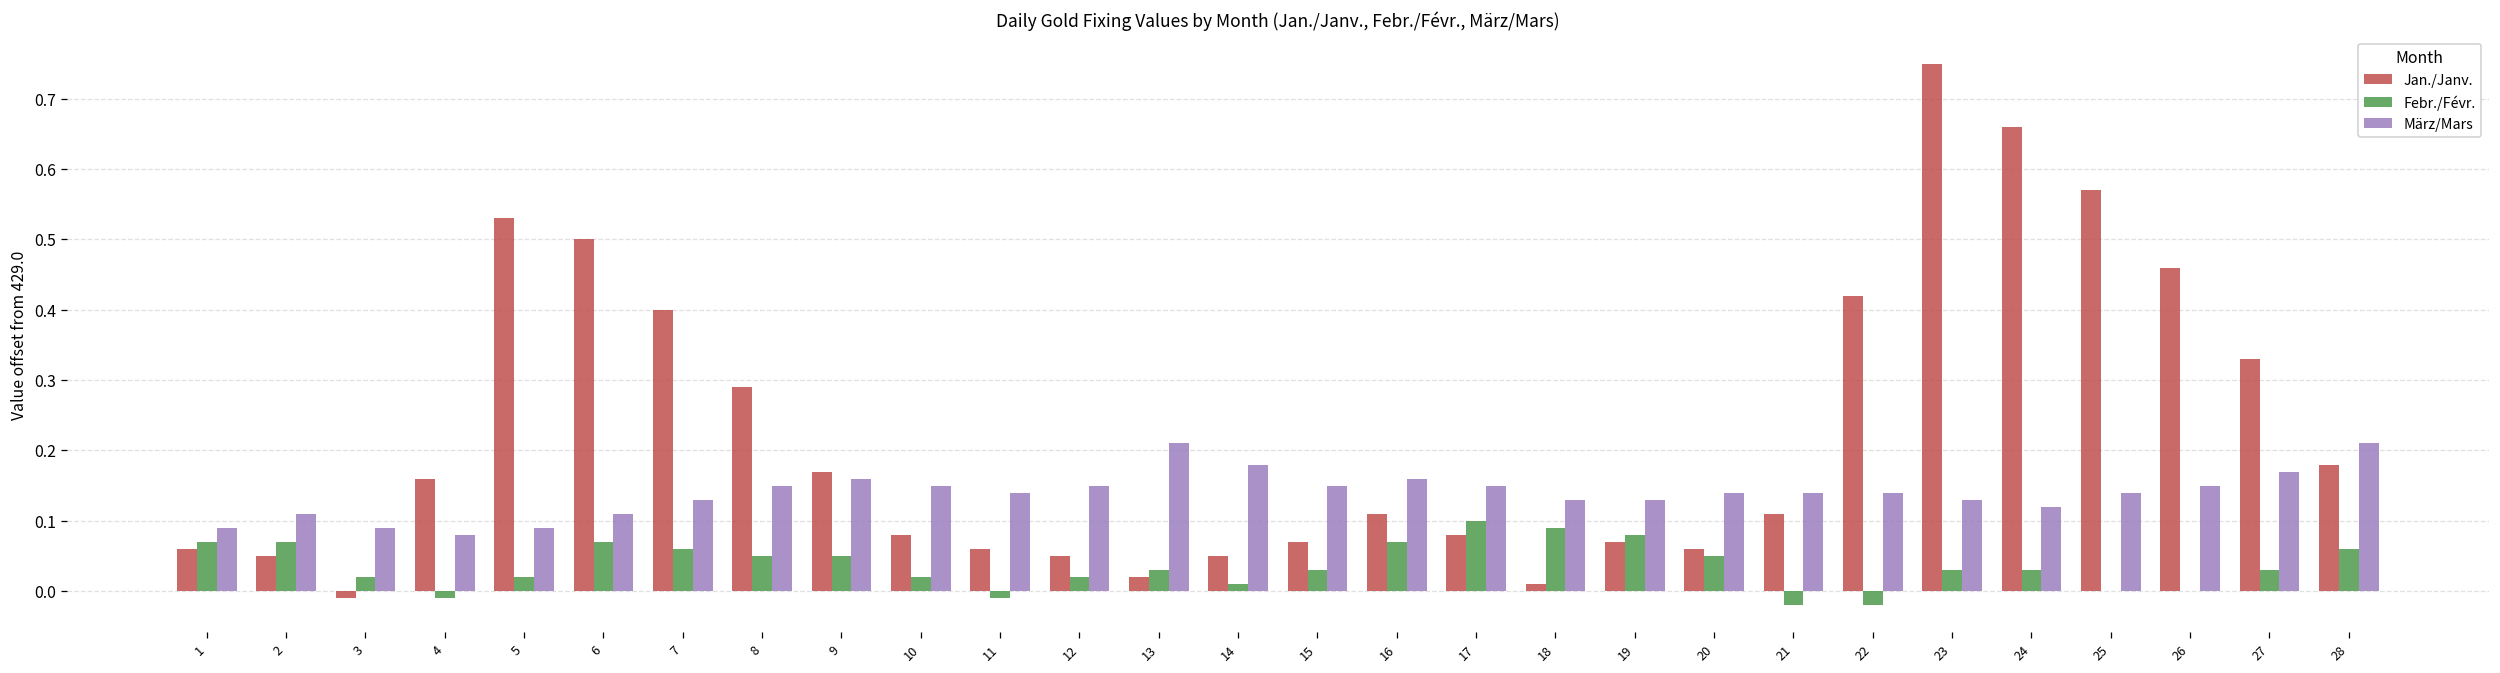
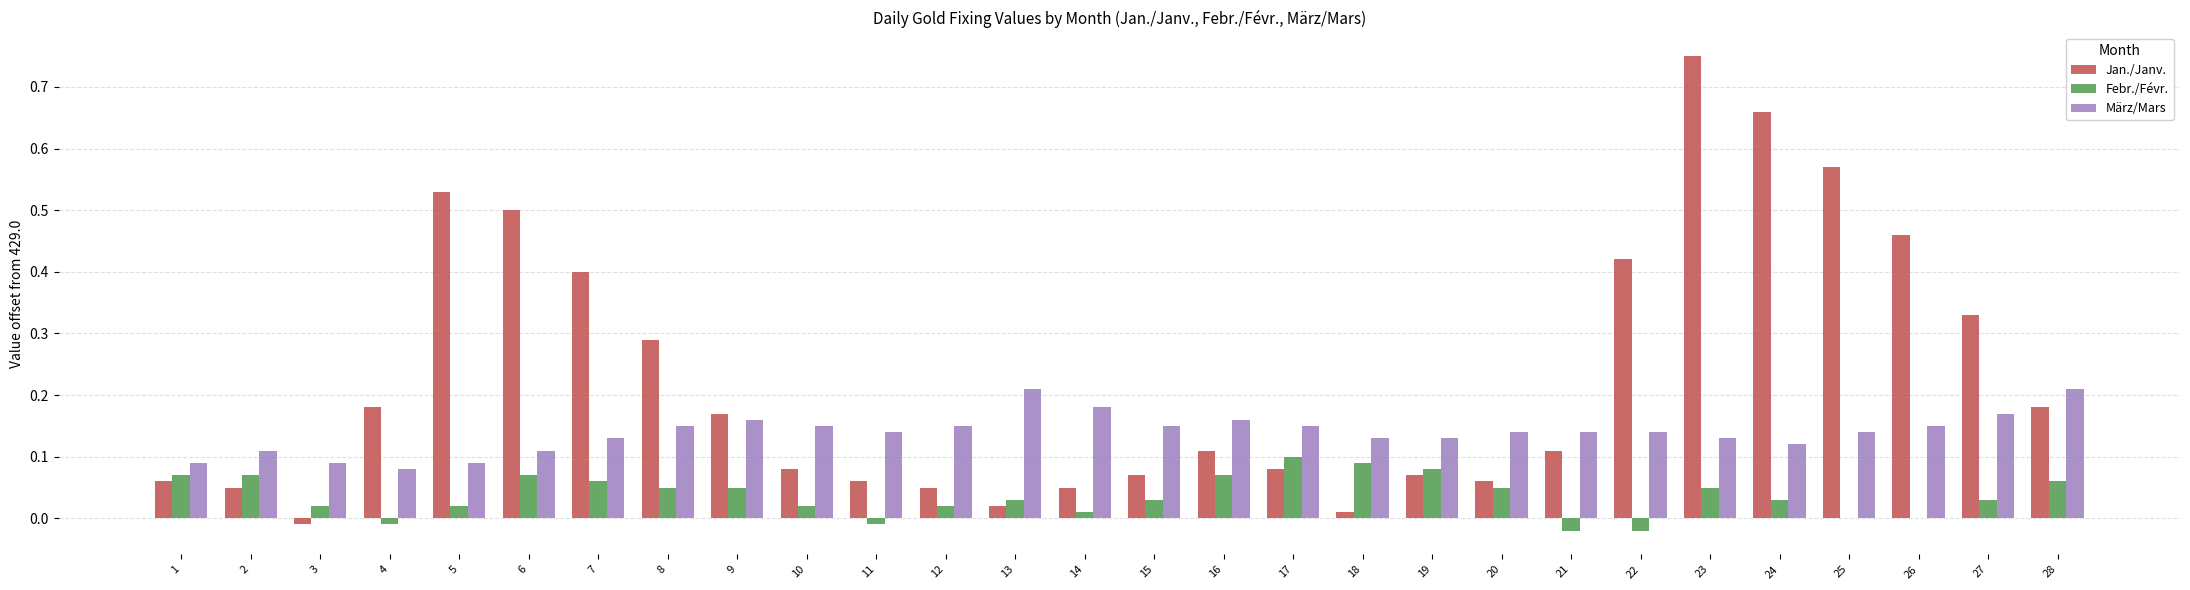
Jan./Janv., 4: 0.16 -> 0.18
Febr./Févr., 23: 0.03 -> 0.05
